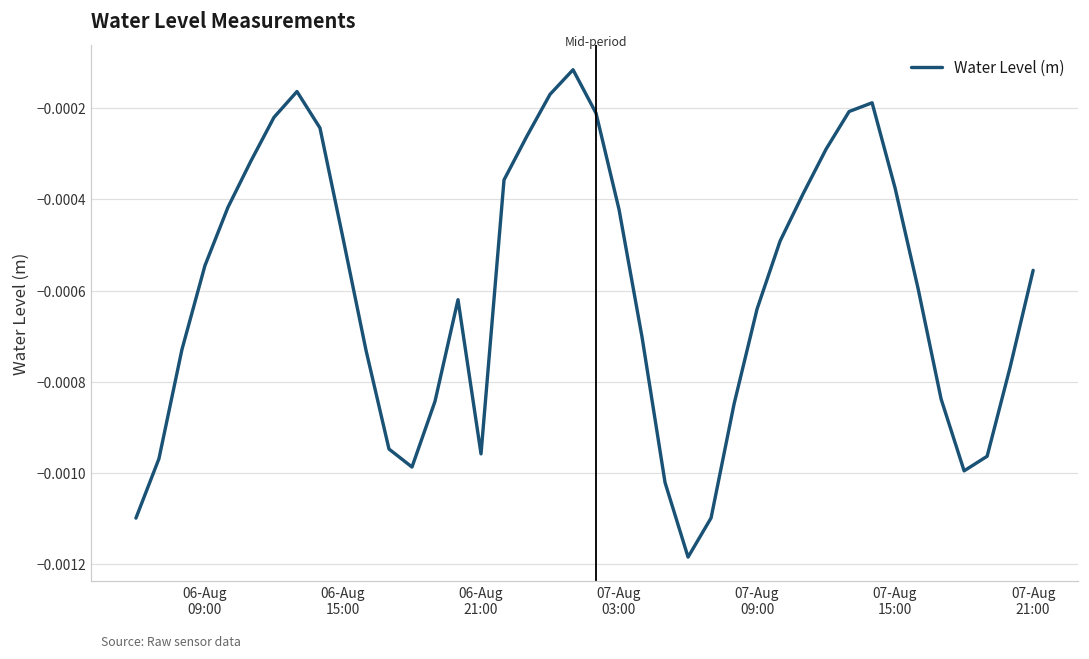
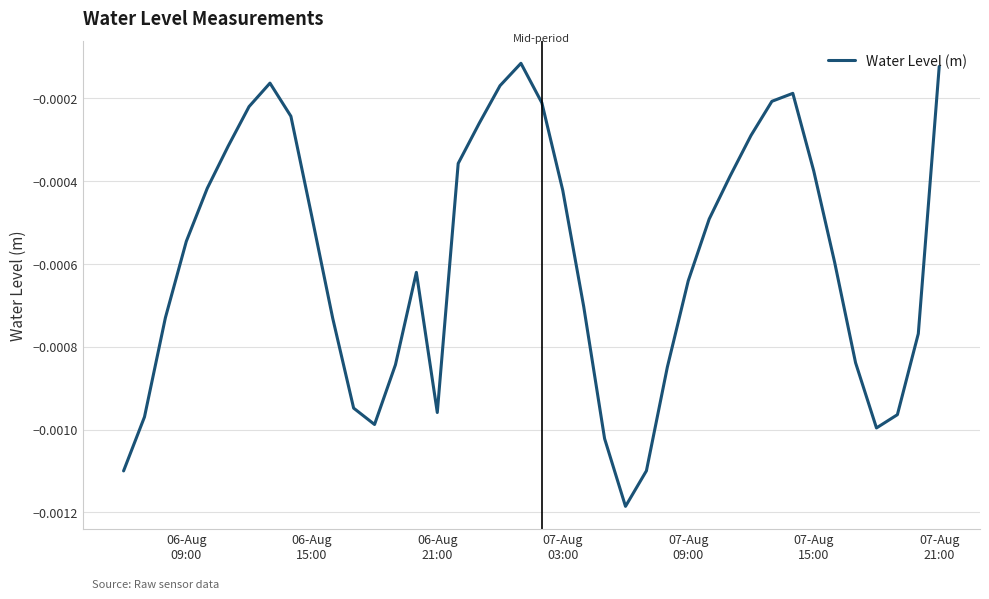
07-Aug 21:00: -0.00056 -> -0.00012
